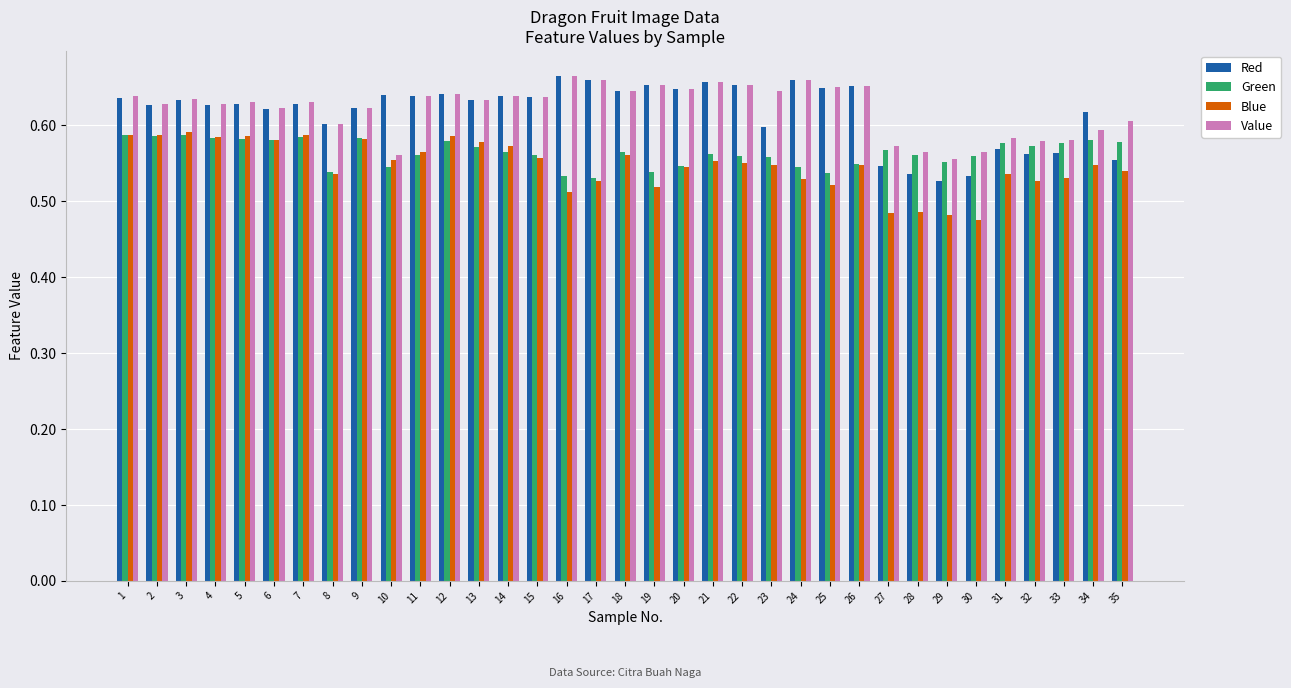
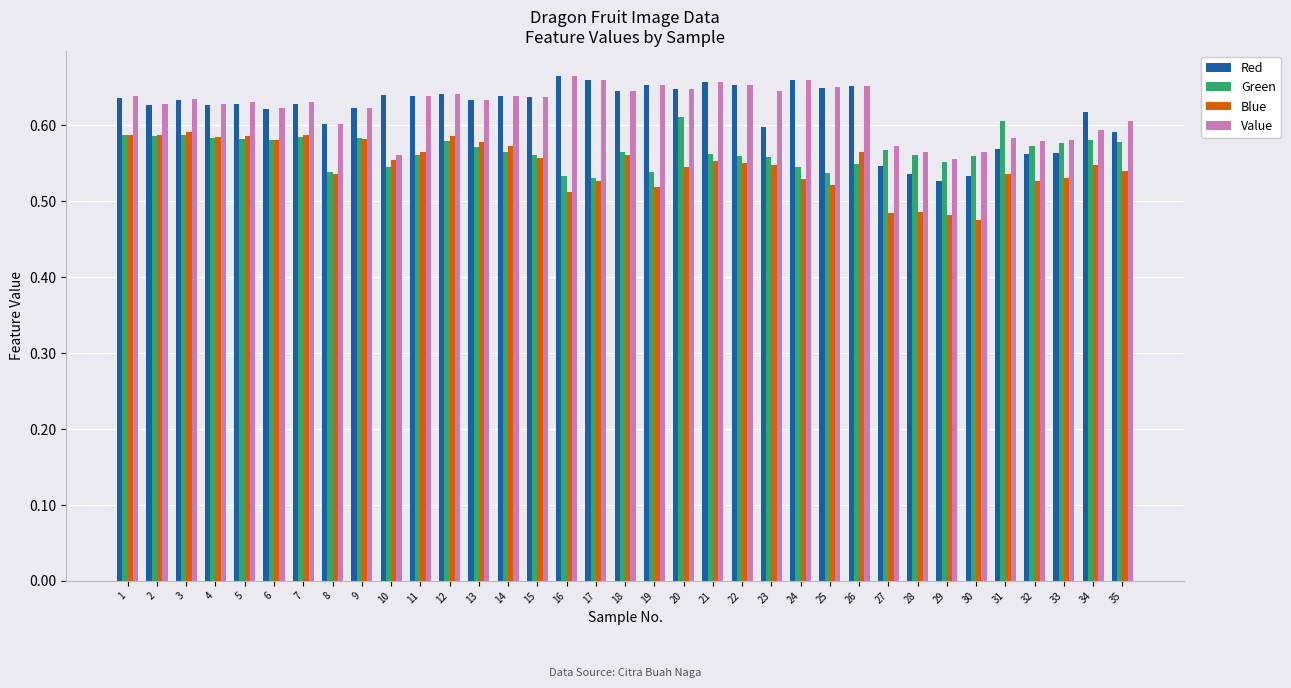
Green, 20: 0.55 -> 0.61
Blue, 26: 0.55 -> 0.57
Green, 31: 0.58 -> 0.61
Red, 35: 0.55 -> 0.59
